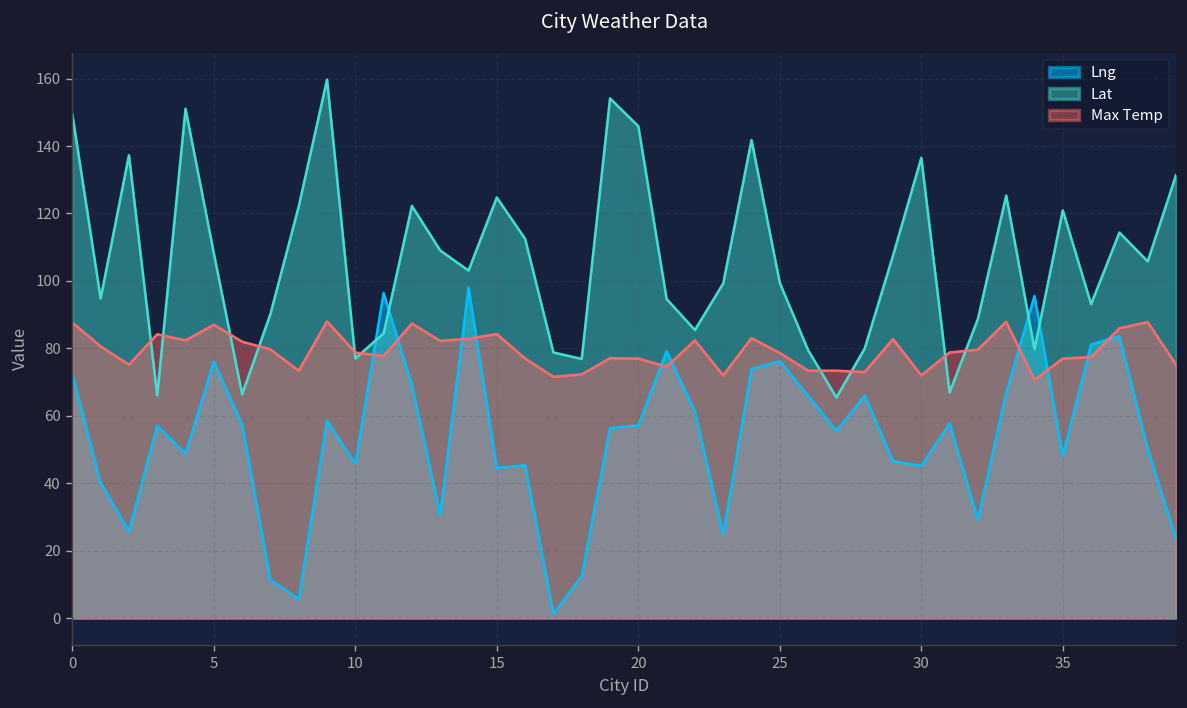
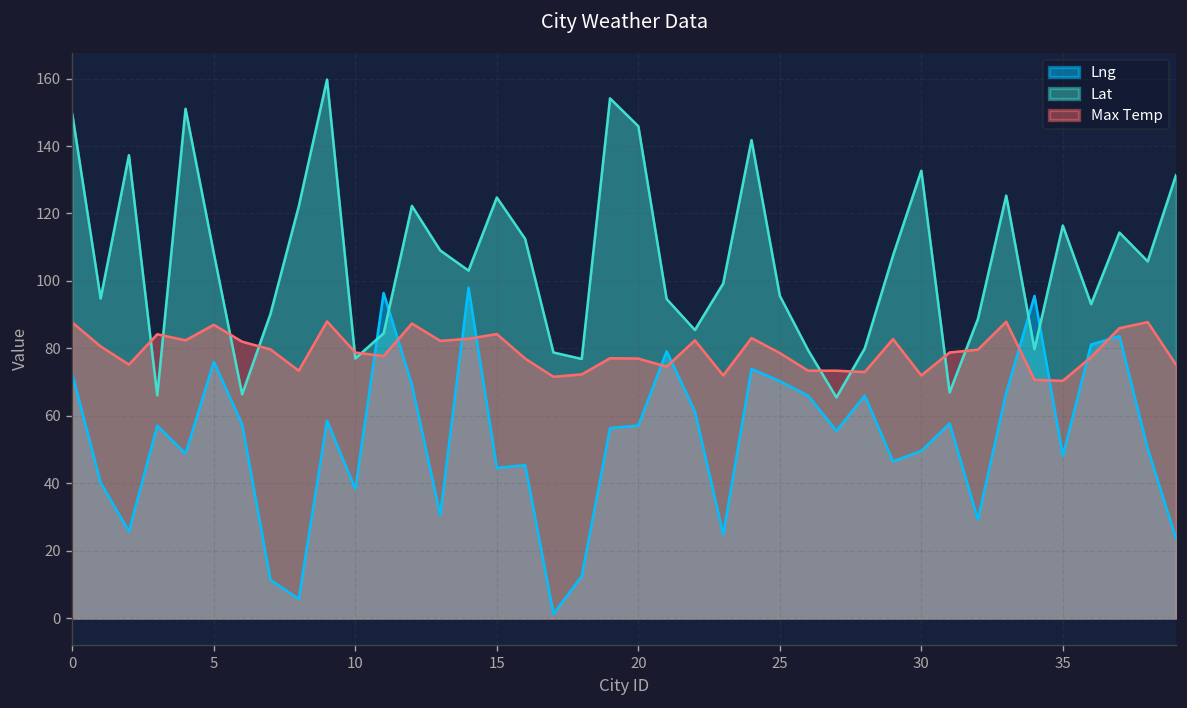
Lng, 10: 46 -> 38
Lng, 25: 76 -> 70
Lat, 25: 99 -> 96
Lng, 30: 45 -> 50
Lat, 30: 136 -> 133
Lat, 35: 121 -> 116
Max Temp, 35: 77 -> 70
